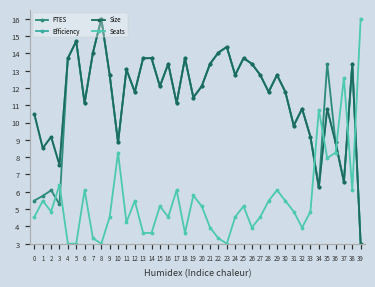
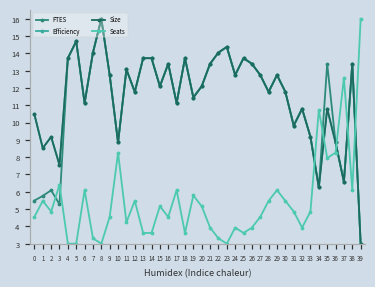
Seats, 24: 4.5 -> 3.9
Seats, 25: 5.2 -> 3.6
